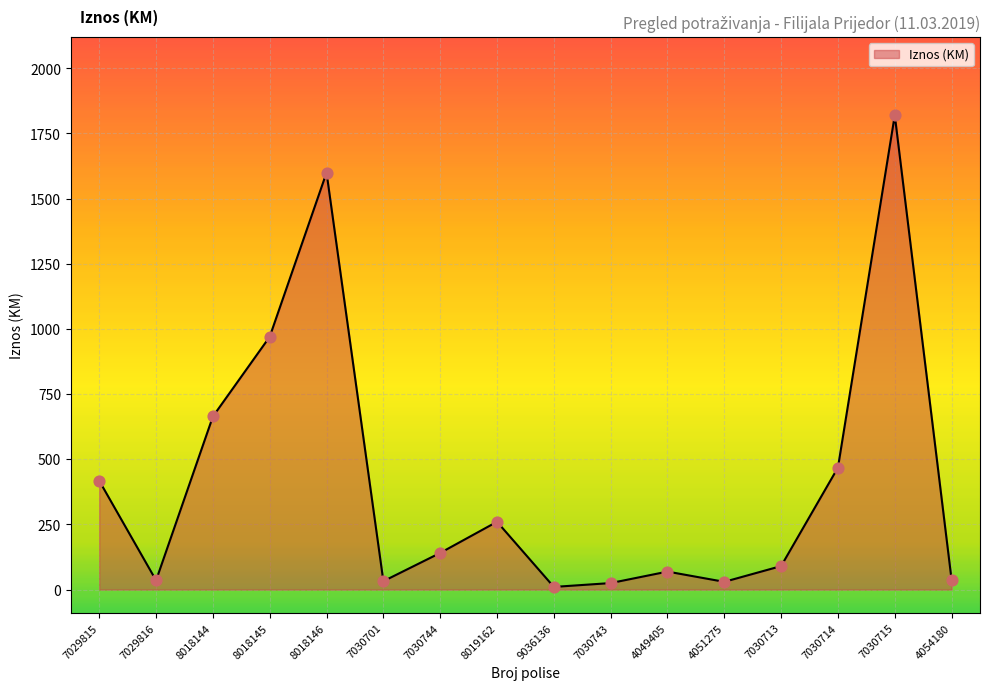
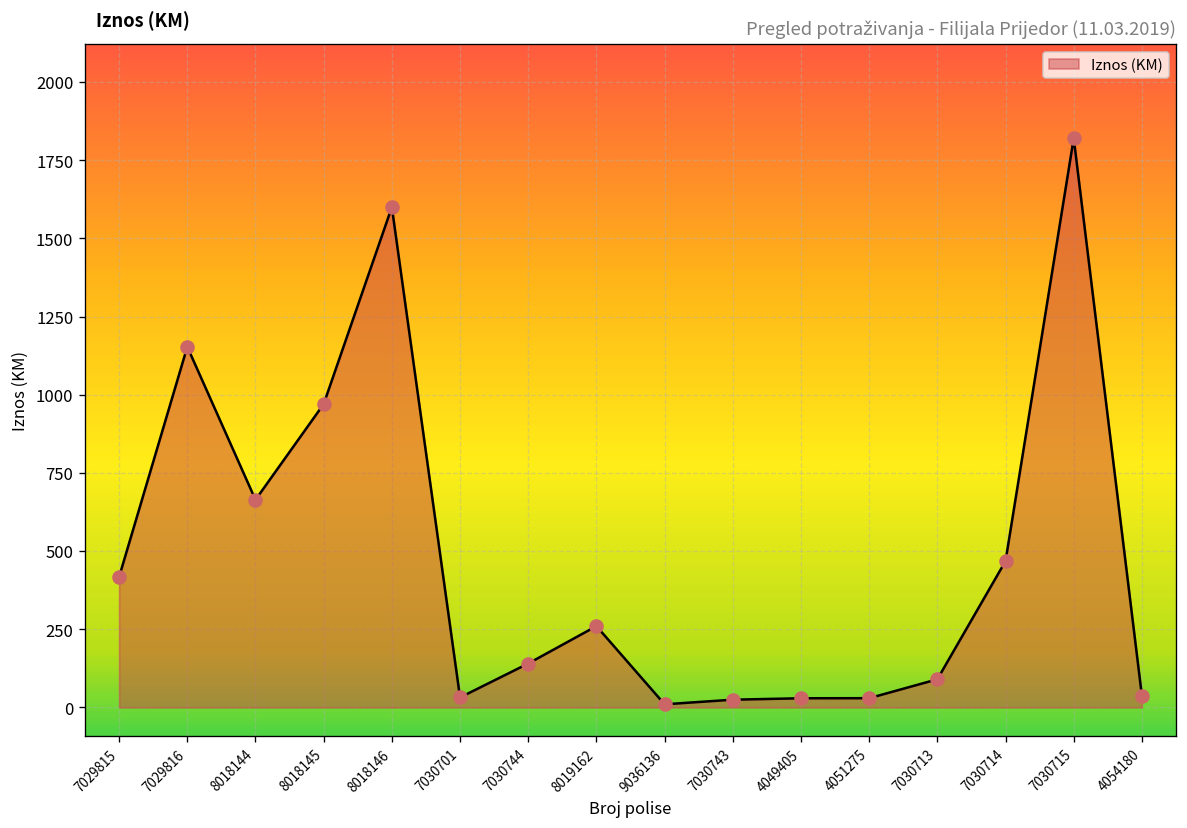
7029816: 30 -> 1150
4049405: 70 -> 30
